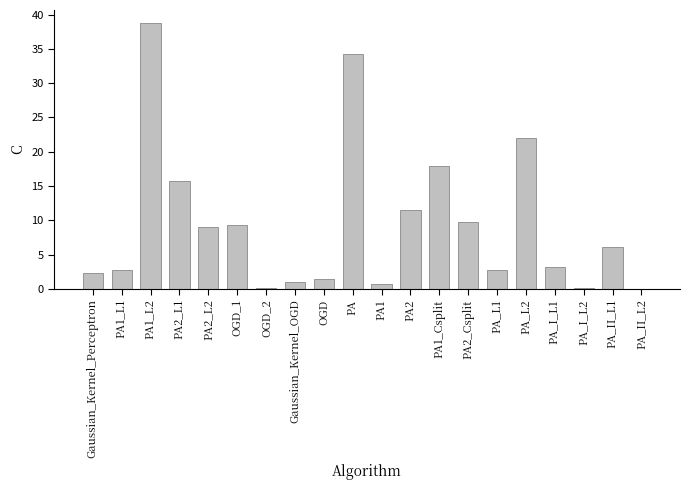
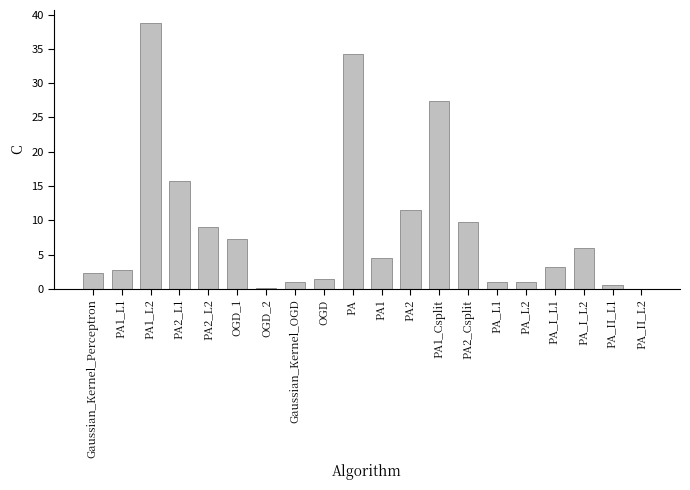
OGD_1: 9 -> 7
PA1: 1 -> 5
PA1_Csplit: 18 -> 27
PA_L1: 3 -> 1
PA_L2: 22 -> 1
PA_I_L2: 0 -> 6
PA_II_L1: 6 -> 1
